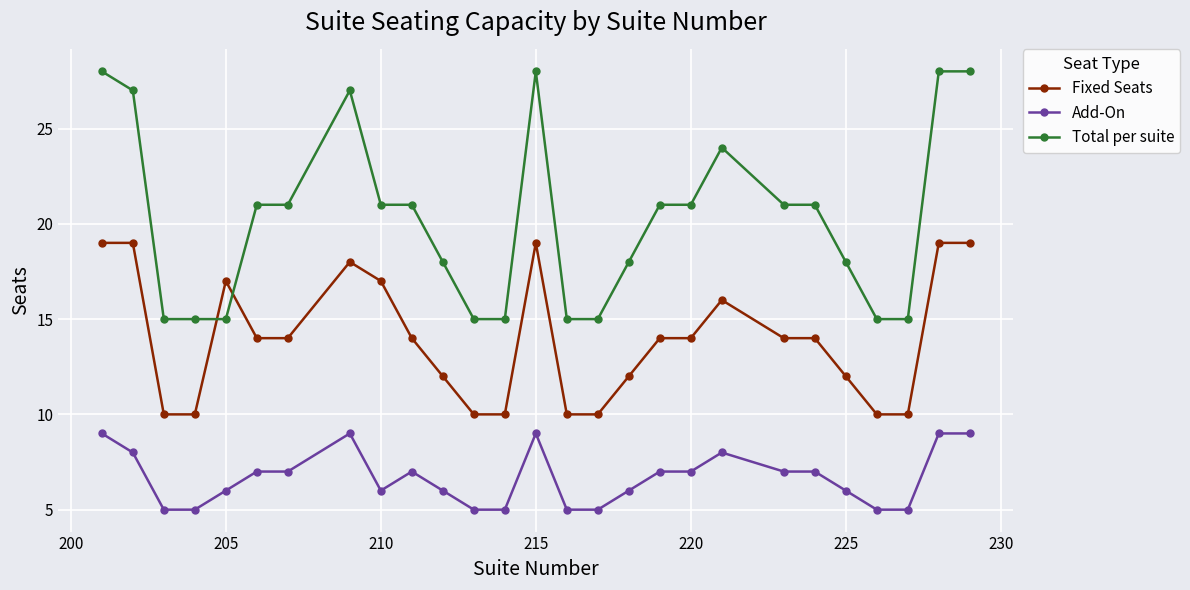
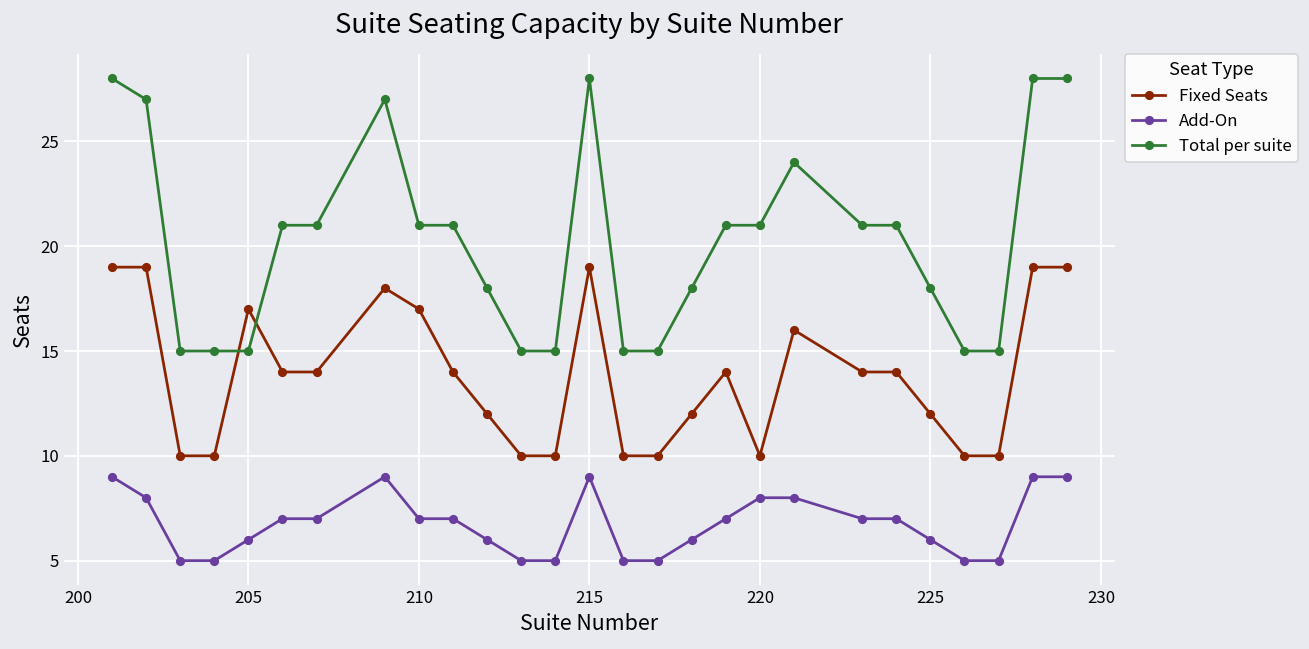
Add-On, 210: 6 -> 7
Fixed Seats, 220: 14 -> 10
Add-On, 220: 7 -> 8
